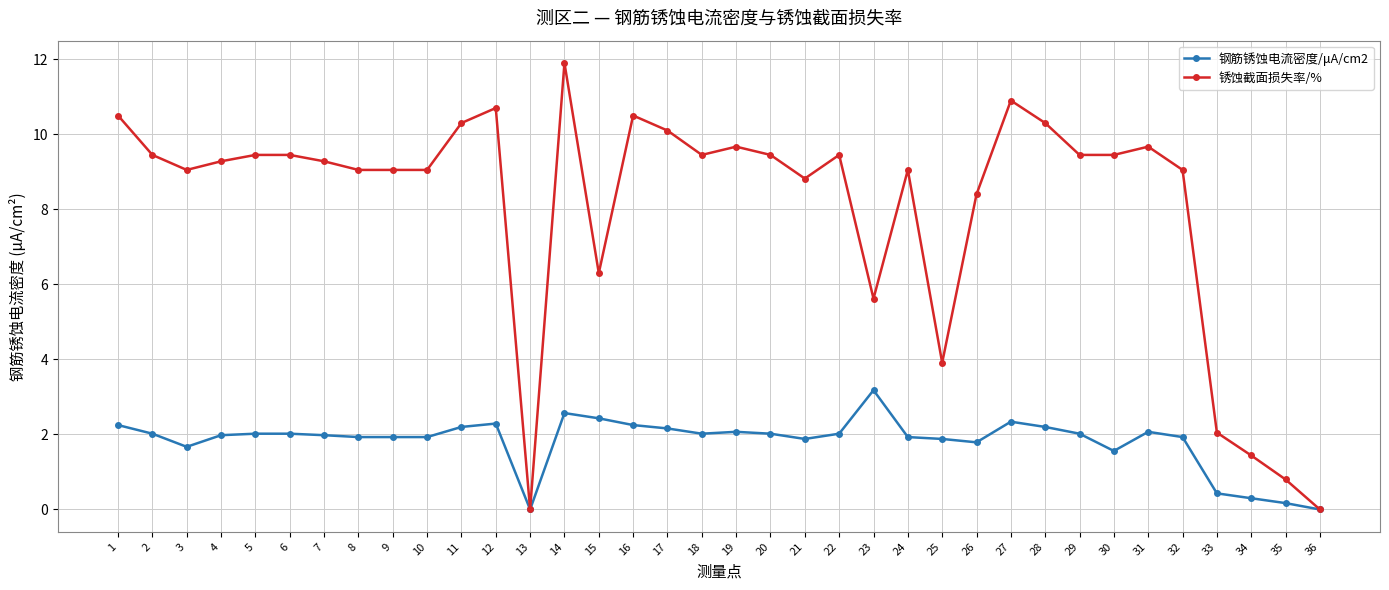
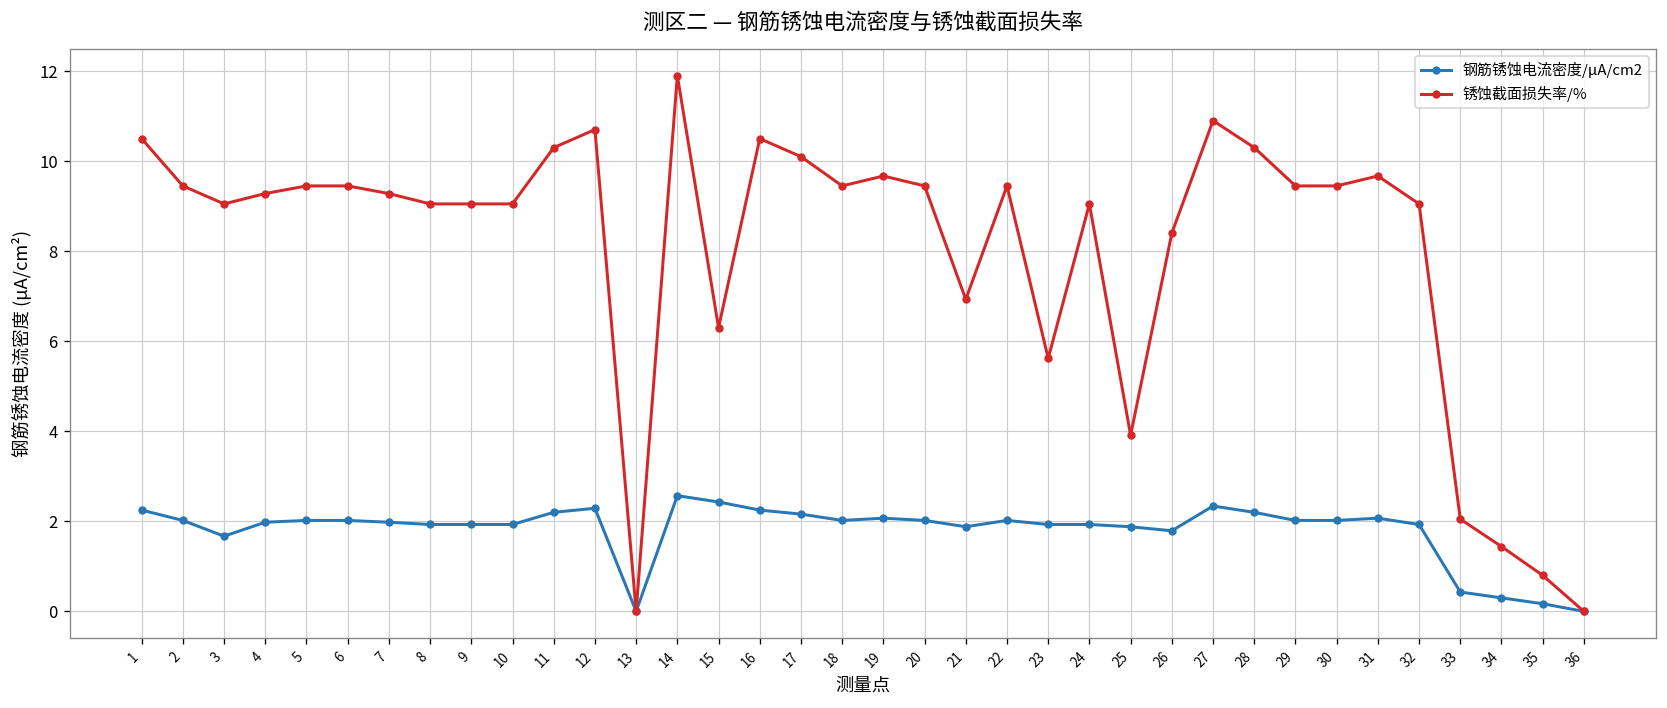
锈蚀截面损失率/%, 21: 8.8 -> 6.9
钢筋锈蚀电流密度/μA/cm2, 23: 3.2 -> 1.9
钢筋锈蚀电流密度/μA/cm2, 30: 1.6 -> 2.0
